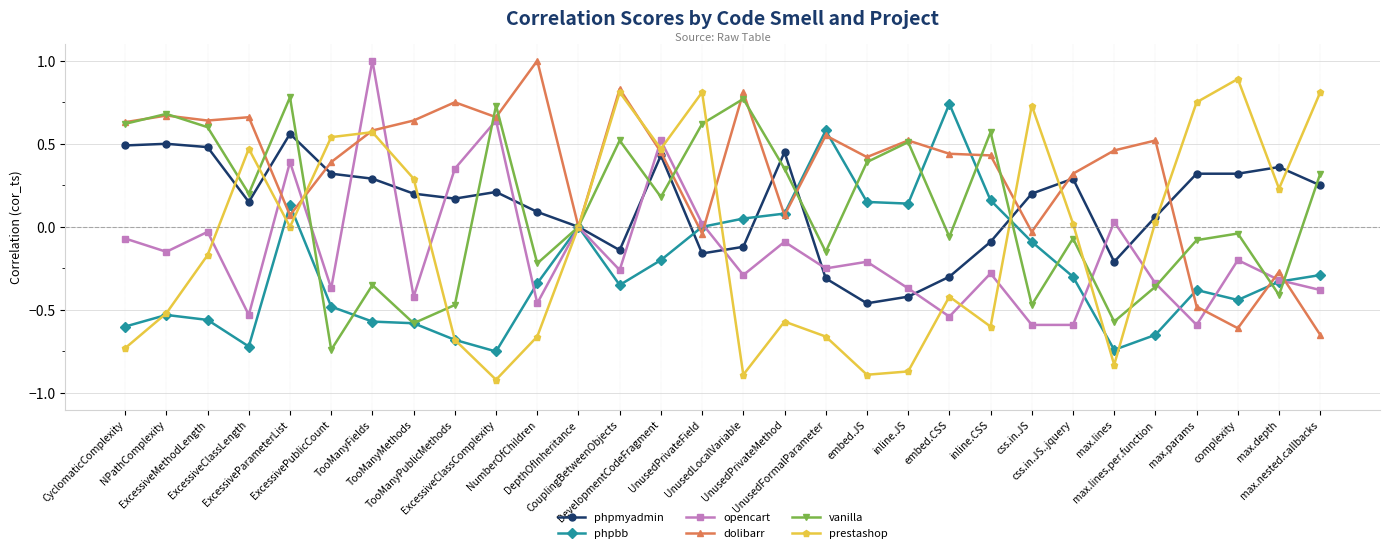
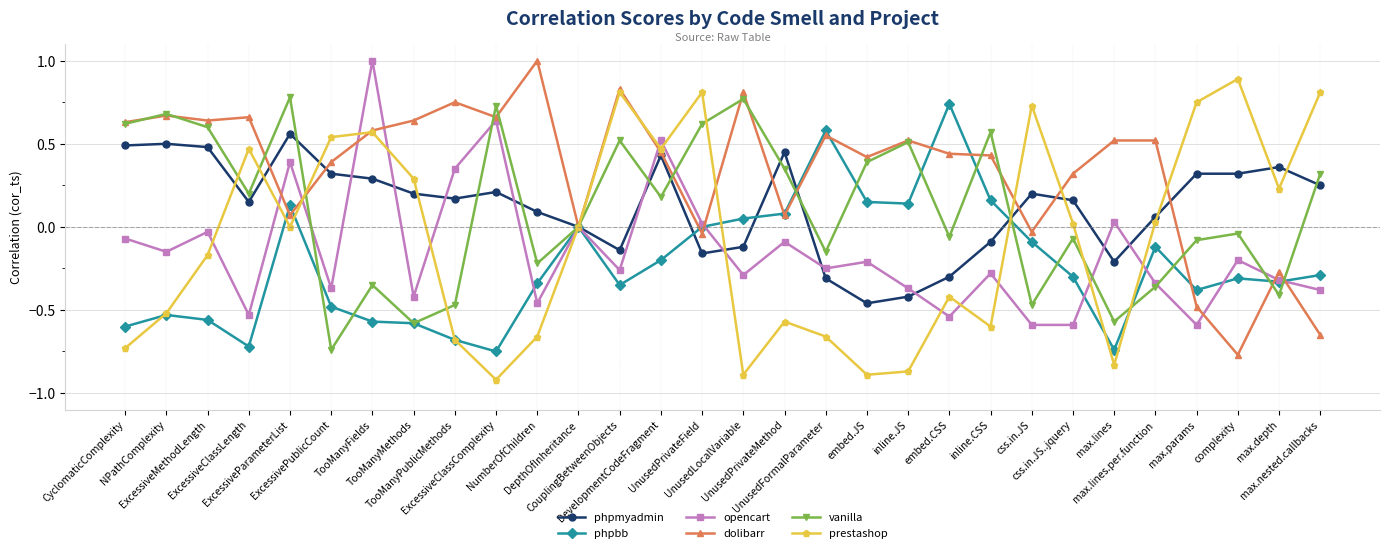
phpmyadmin, css.in.JS..jquery: 0.29 -> 0.16
dolibarr, max.lines: 0.46 -> 0.52
phpbb, max.lines.per.function: -0.65 -> -0.12
phpbb, complexity: -0.44 -> -0.31
dolibarr, complexity: -0.61 -> -0.77
